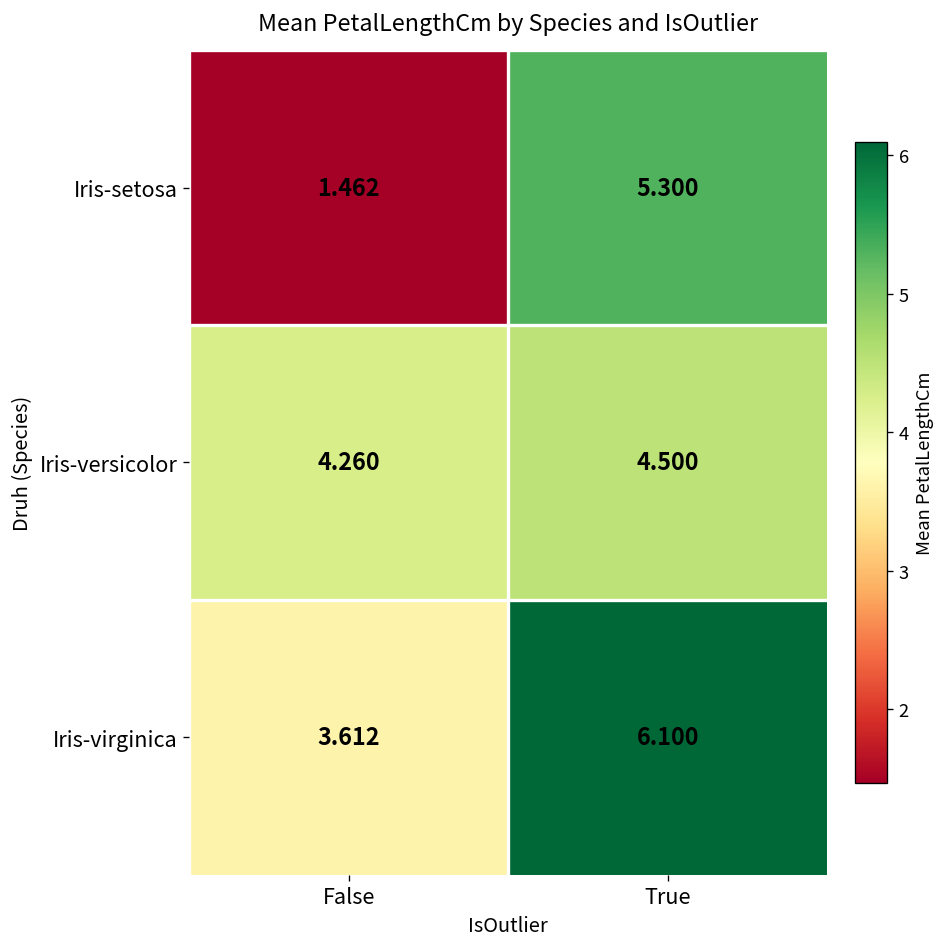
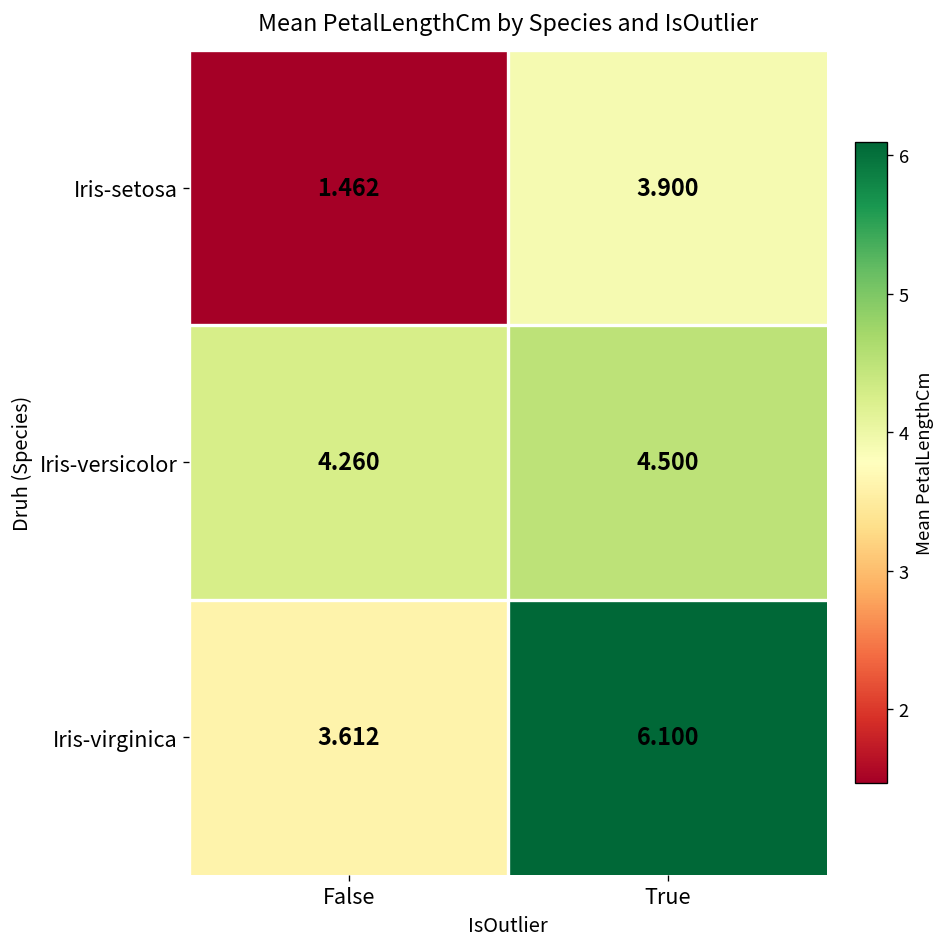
Iris-setosa, True: 5.300 -> 3.900
